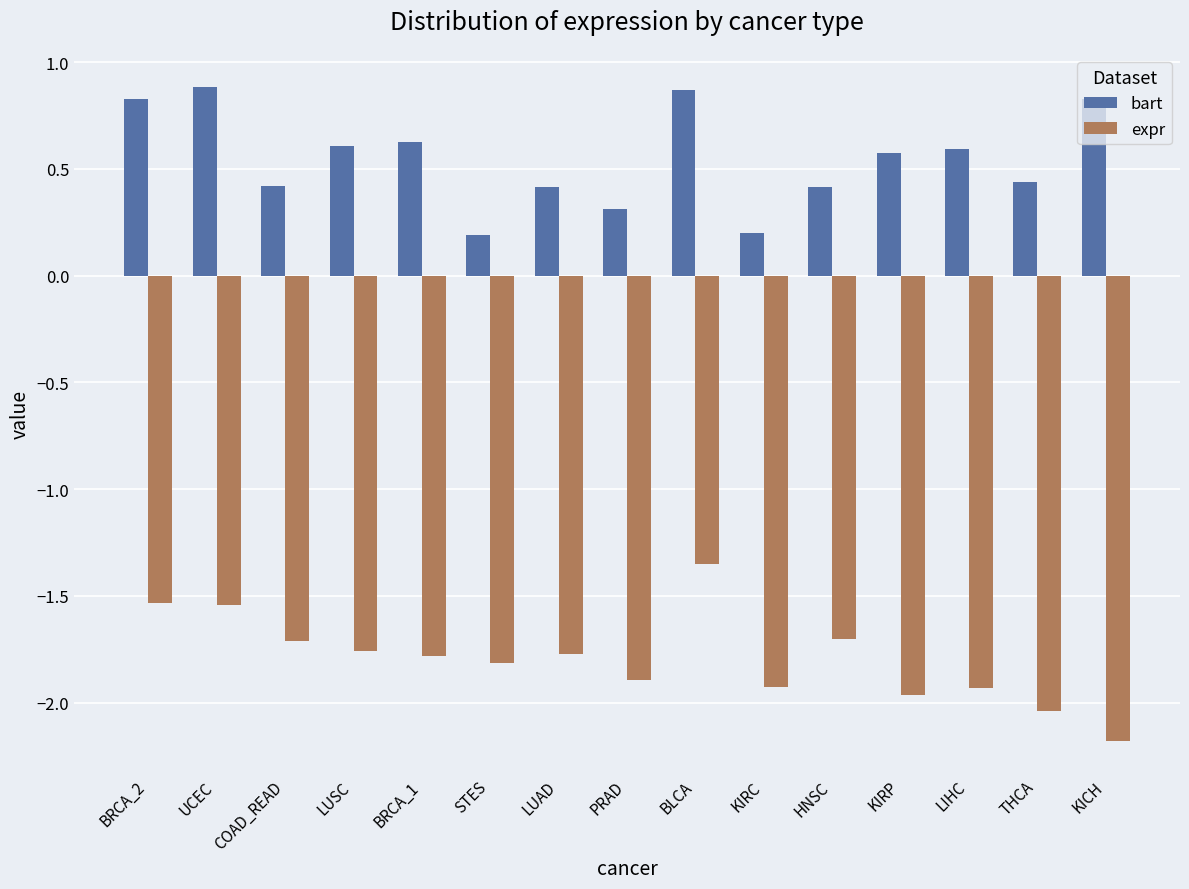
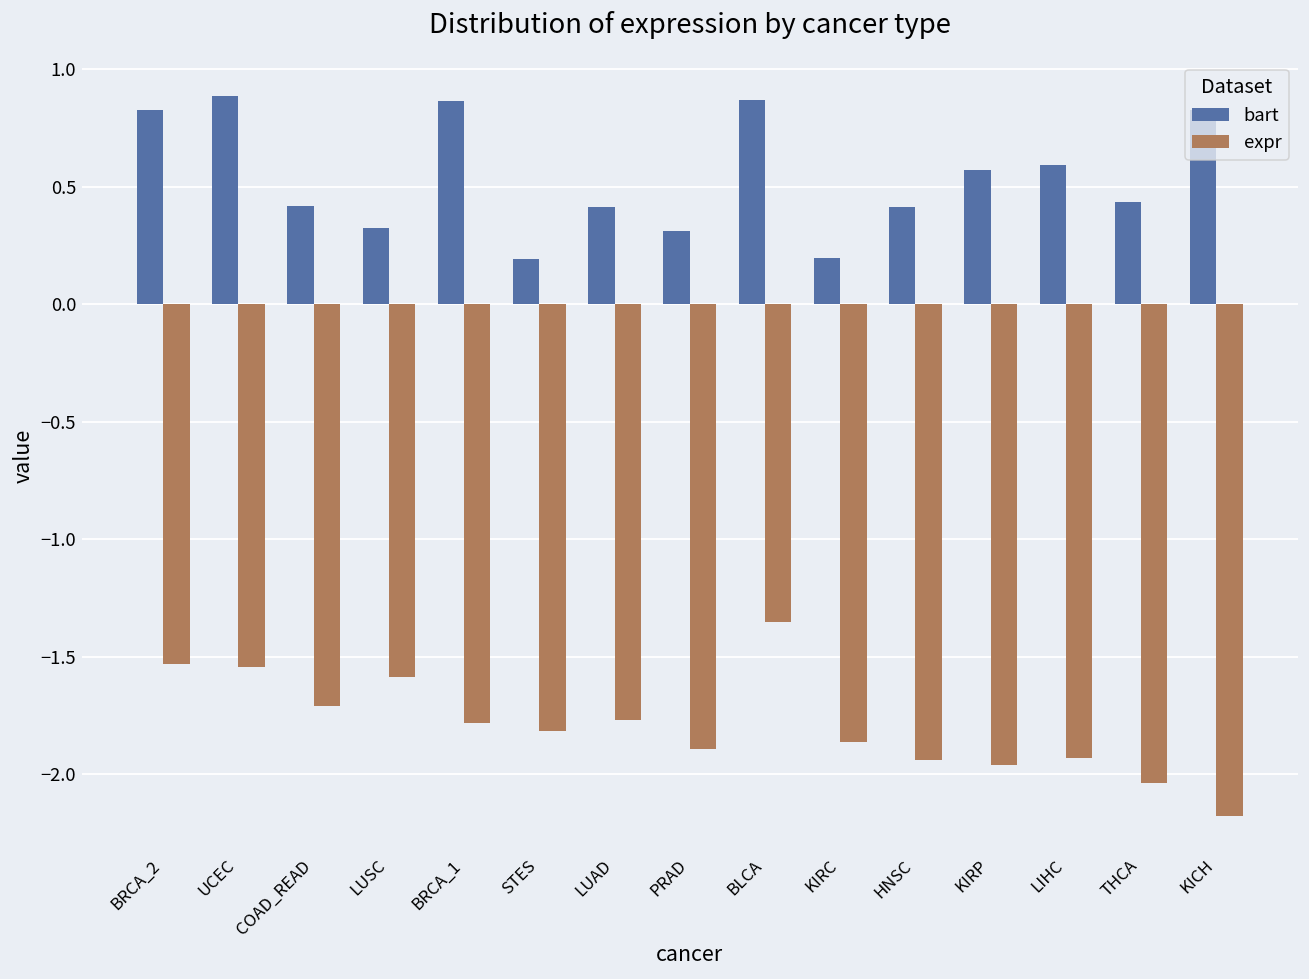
bart, LUSC: 0.61 -> 0.33
expr, LUSC: -1.76 -> -1.59
bart, BRCA_1: 0.63 -> 0.87
expr, KIRC: -1.93 -> -1.87
expr, HNSC: -1.70 -> -1.94
